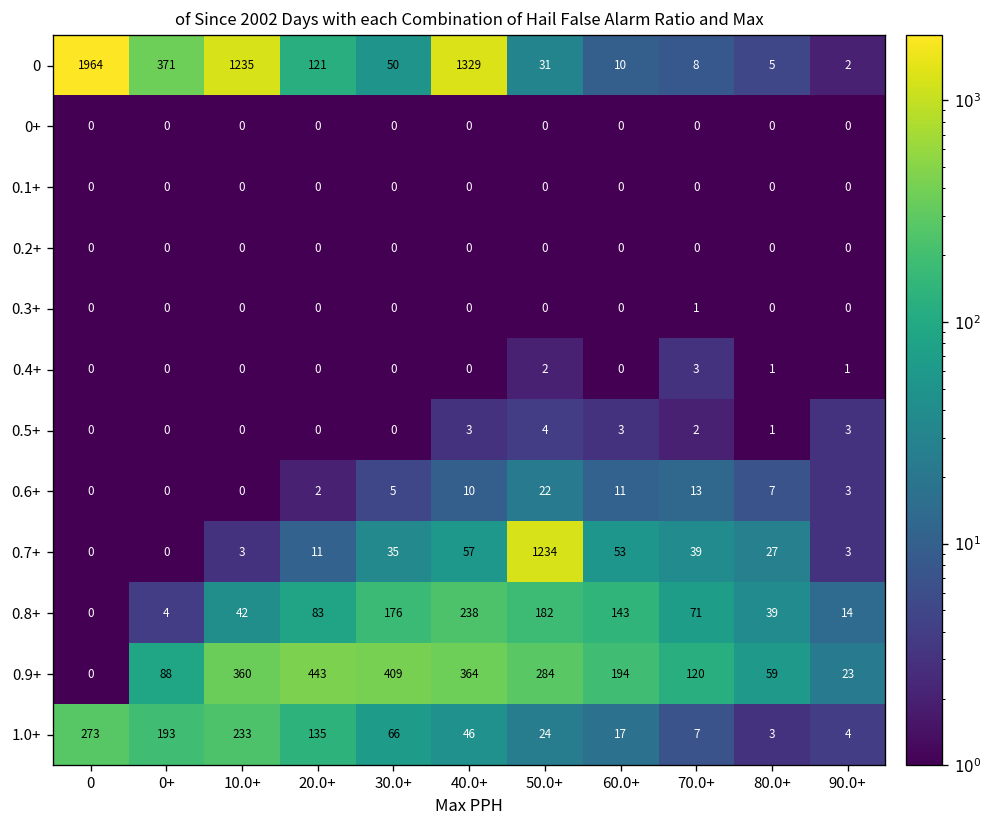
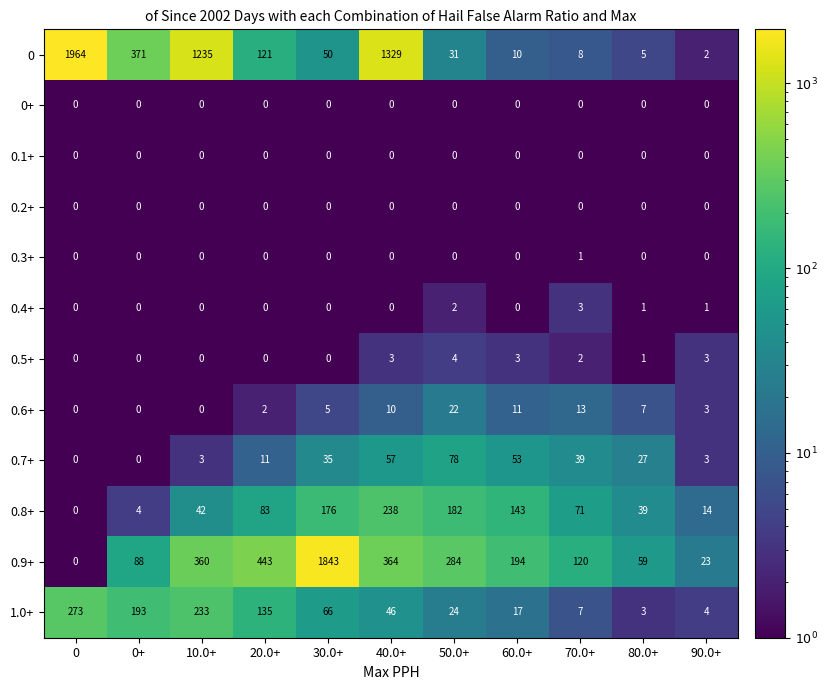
0.7+, 50.0+: 1234 -> 78
0.9+, 30.0+: 409 -> 1843
